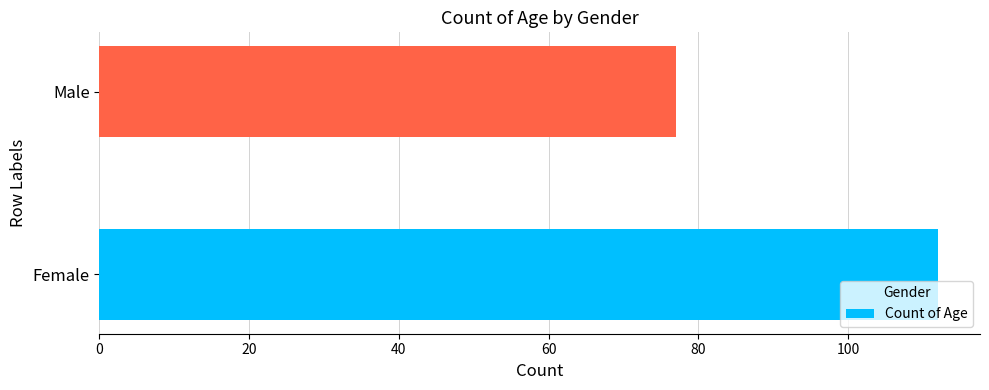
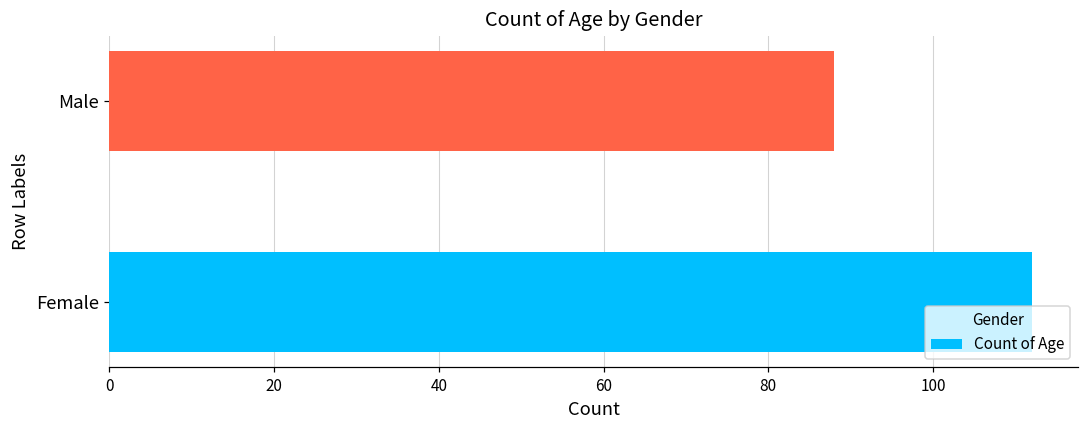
Male: 77 -> 88
